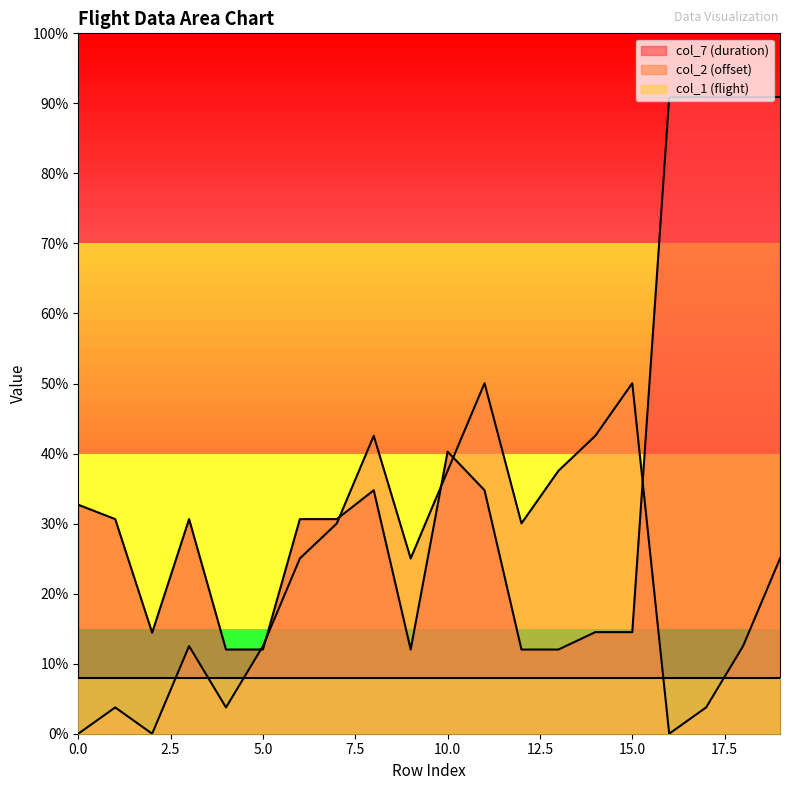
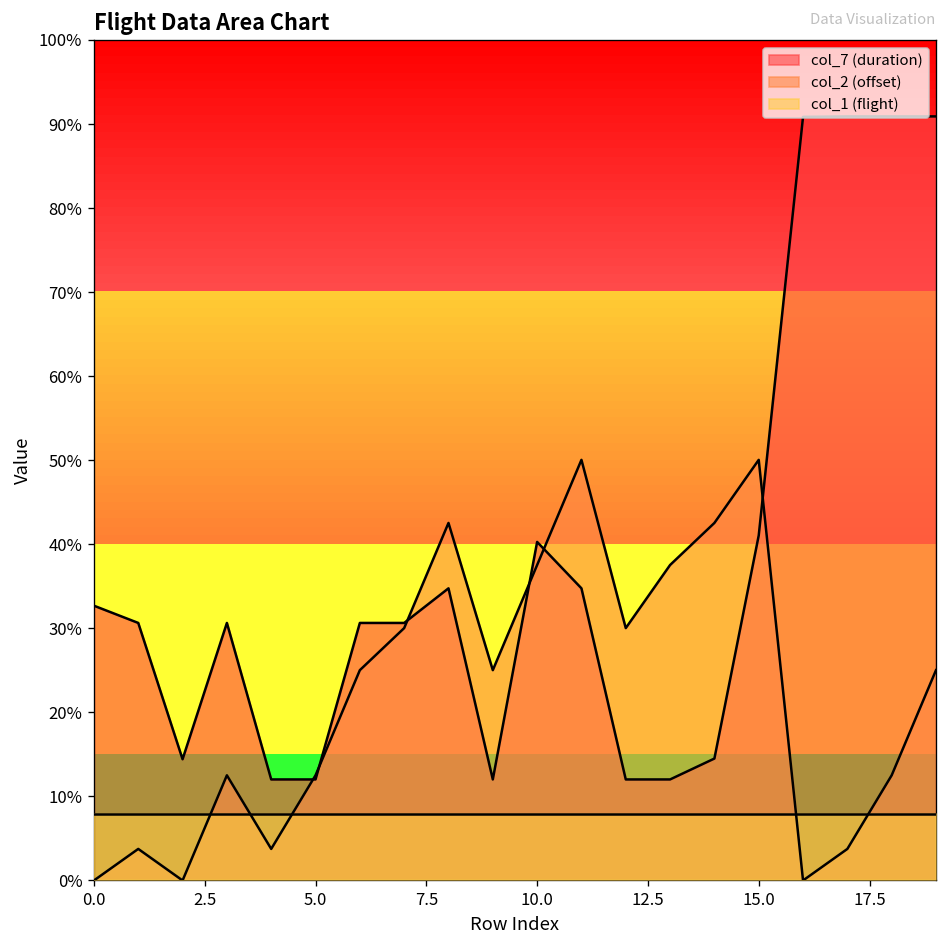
col_7 (duration), 15.0: 15% -> 41%
